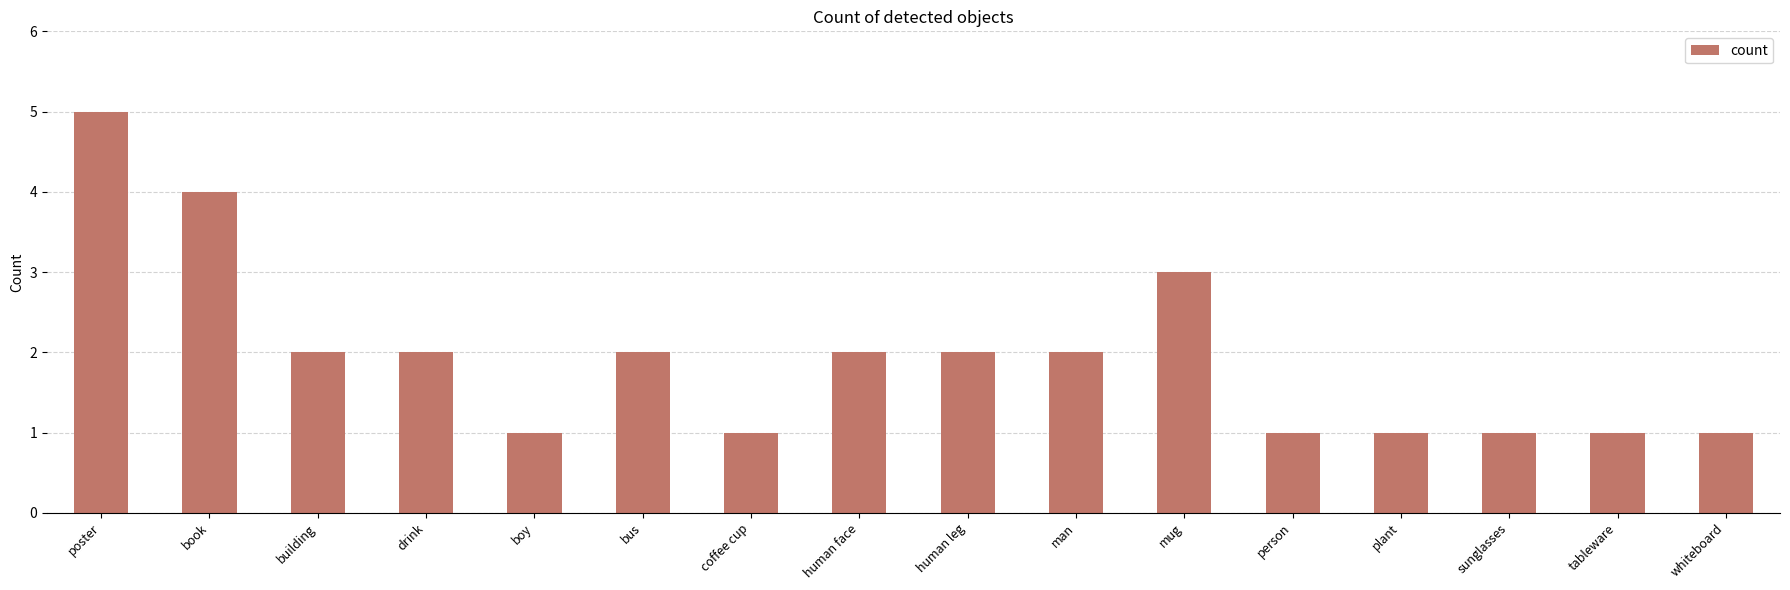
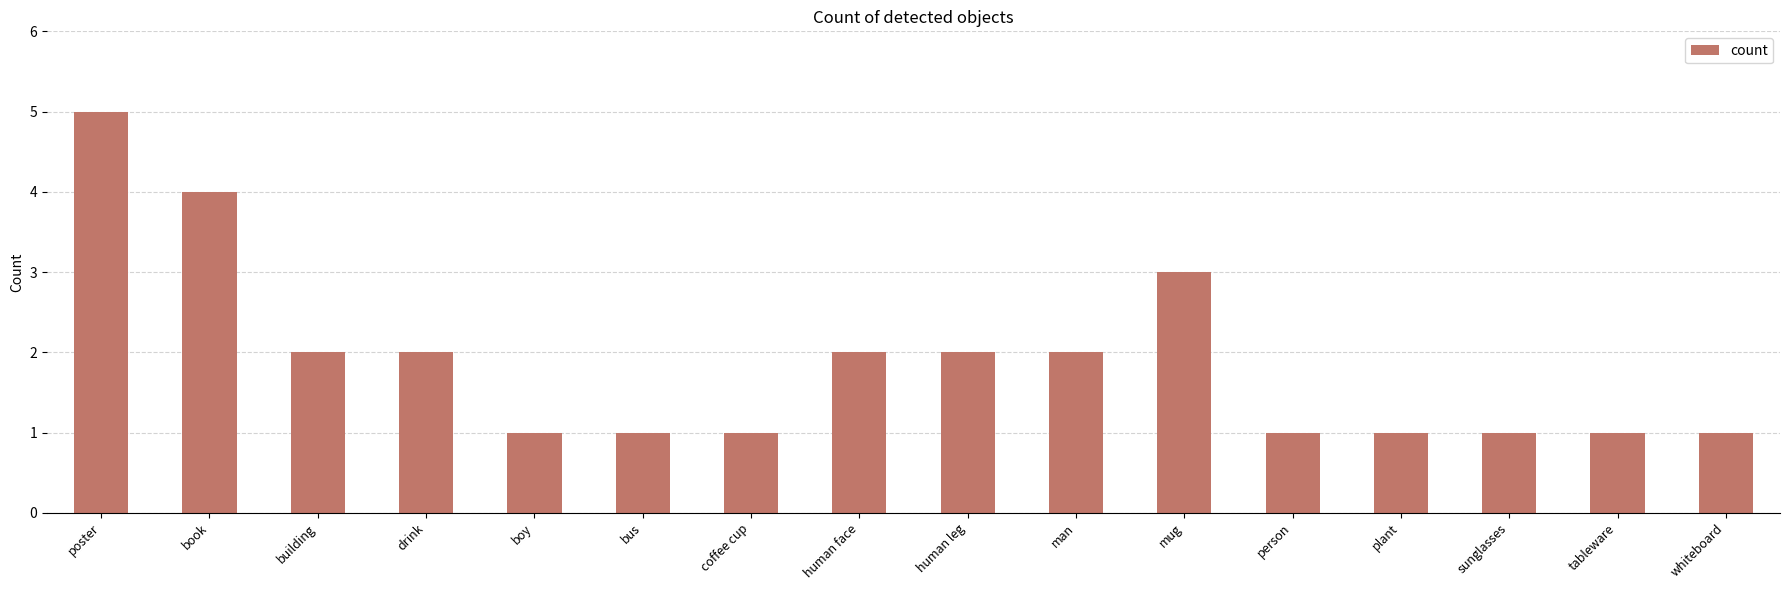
bus: 2 -> 1
